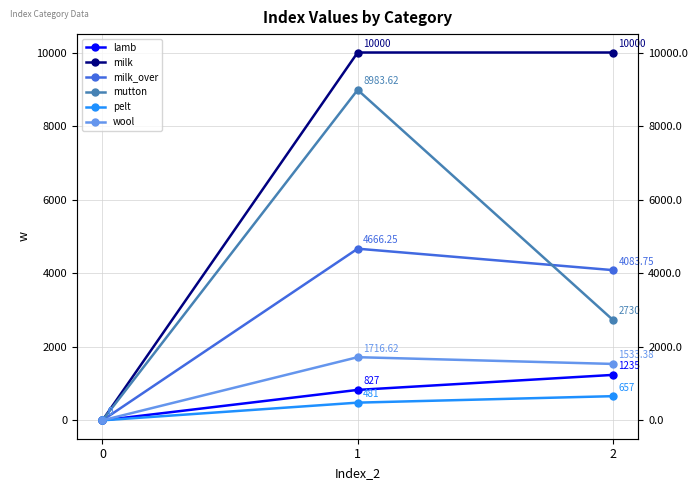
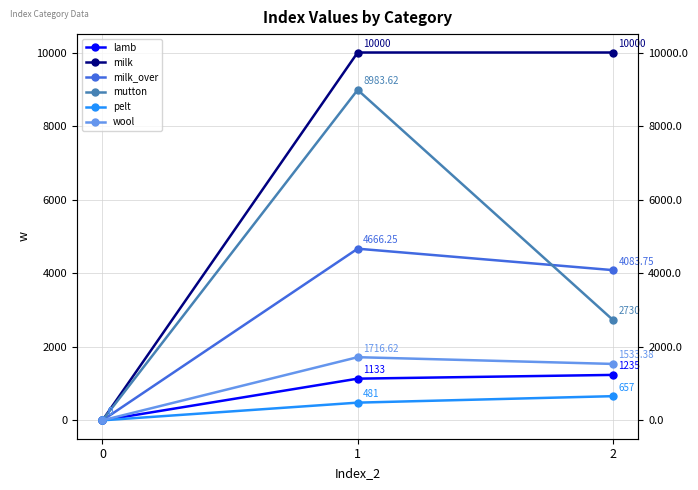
lamb, 1: 827 -> 1133
